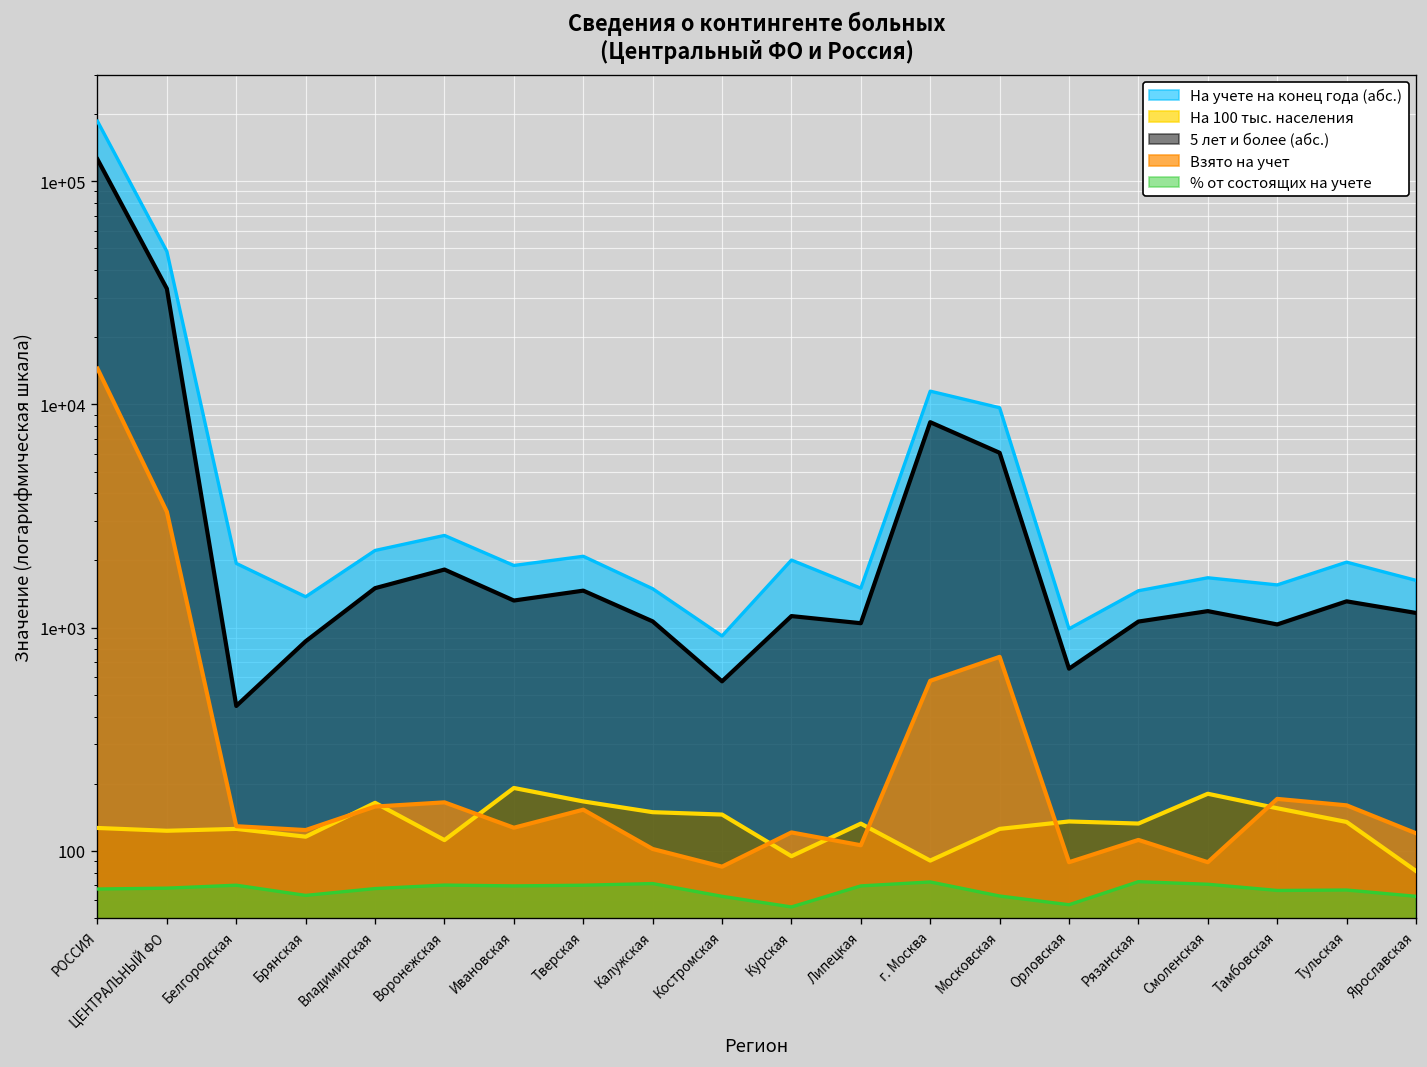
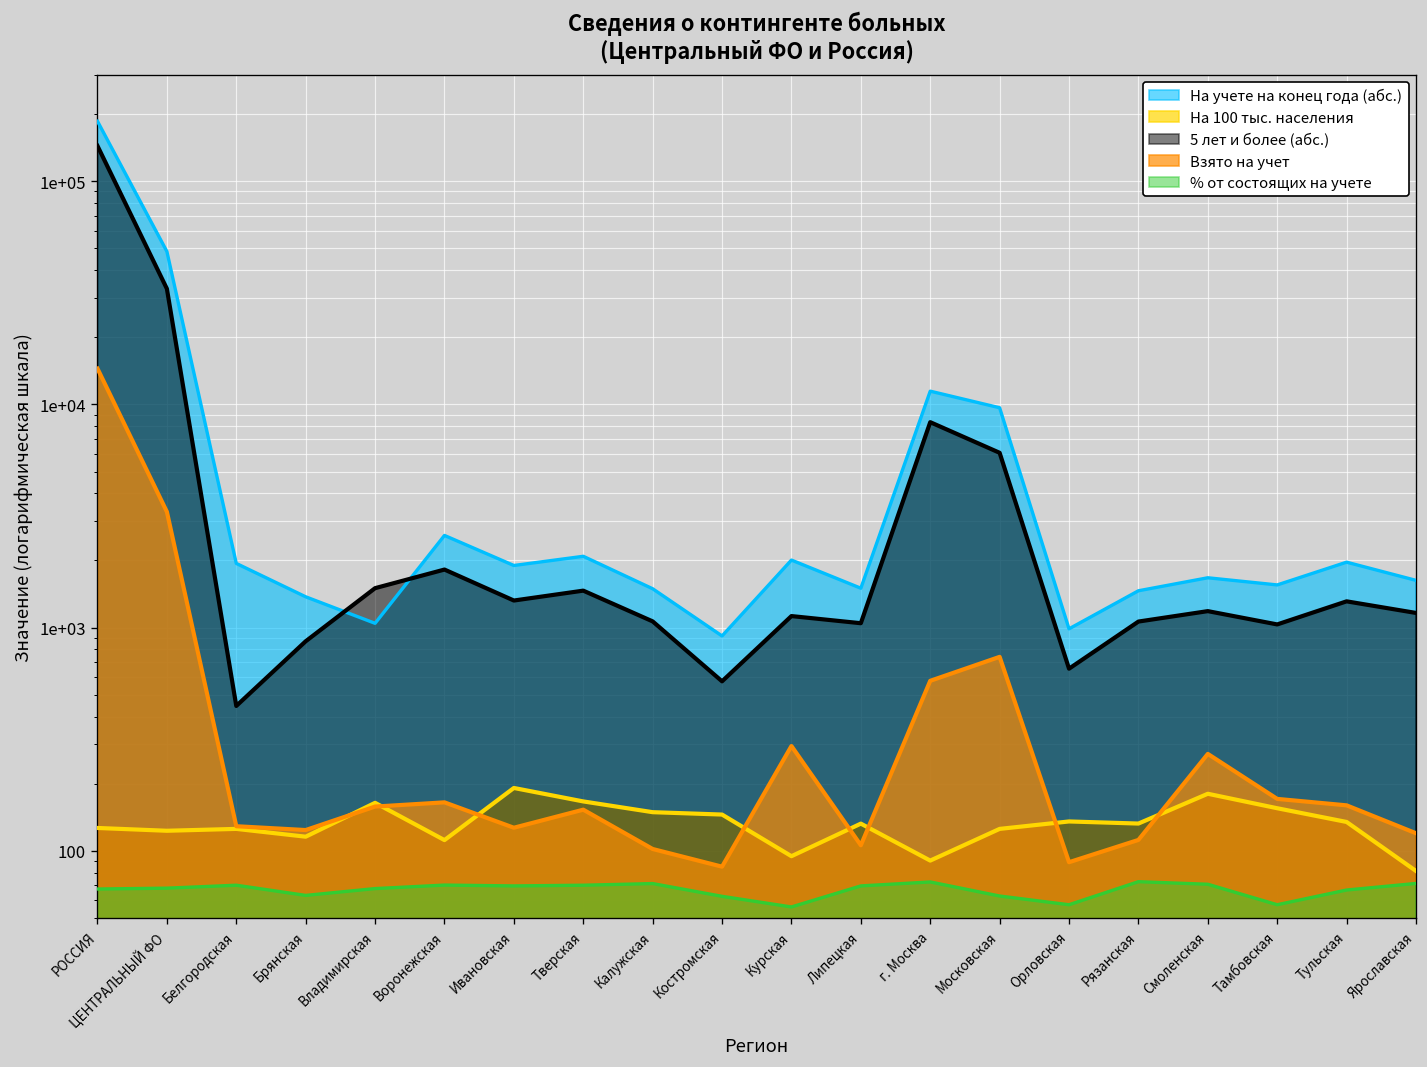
5 лет и более (абс.), РОССИЯ: 130000 -> 140000
На учете на конец года (абс.), Владимирская: 2200 -> 1000
Взято на учет, Курская: 120 -> 300
Взято на учет, Смоленская: 90 -> 270
% от состоящих на учете, Тамбовская: 67 -> 57
% от состоящих на учете, Ярославская: 63 -> 72
